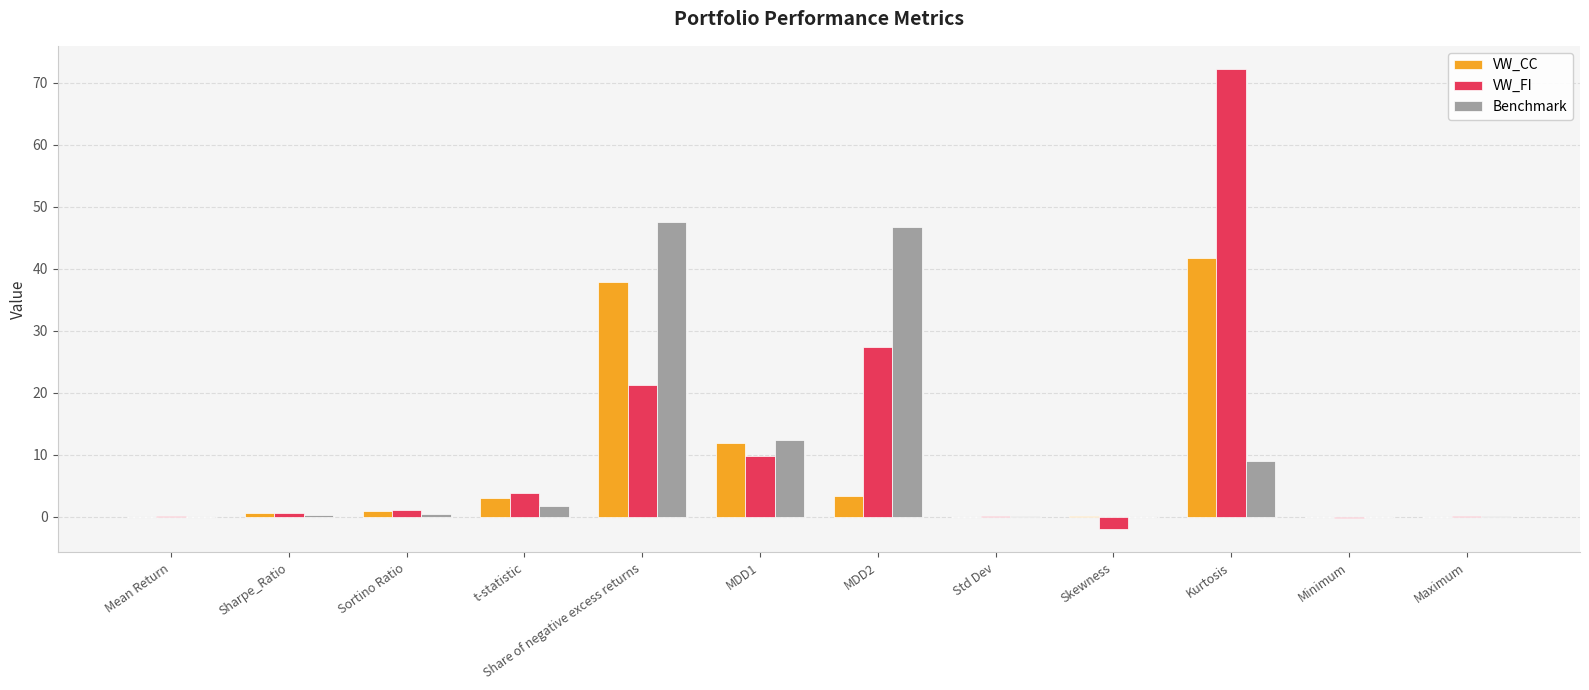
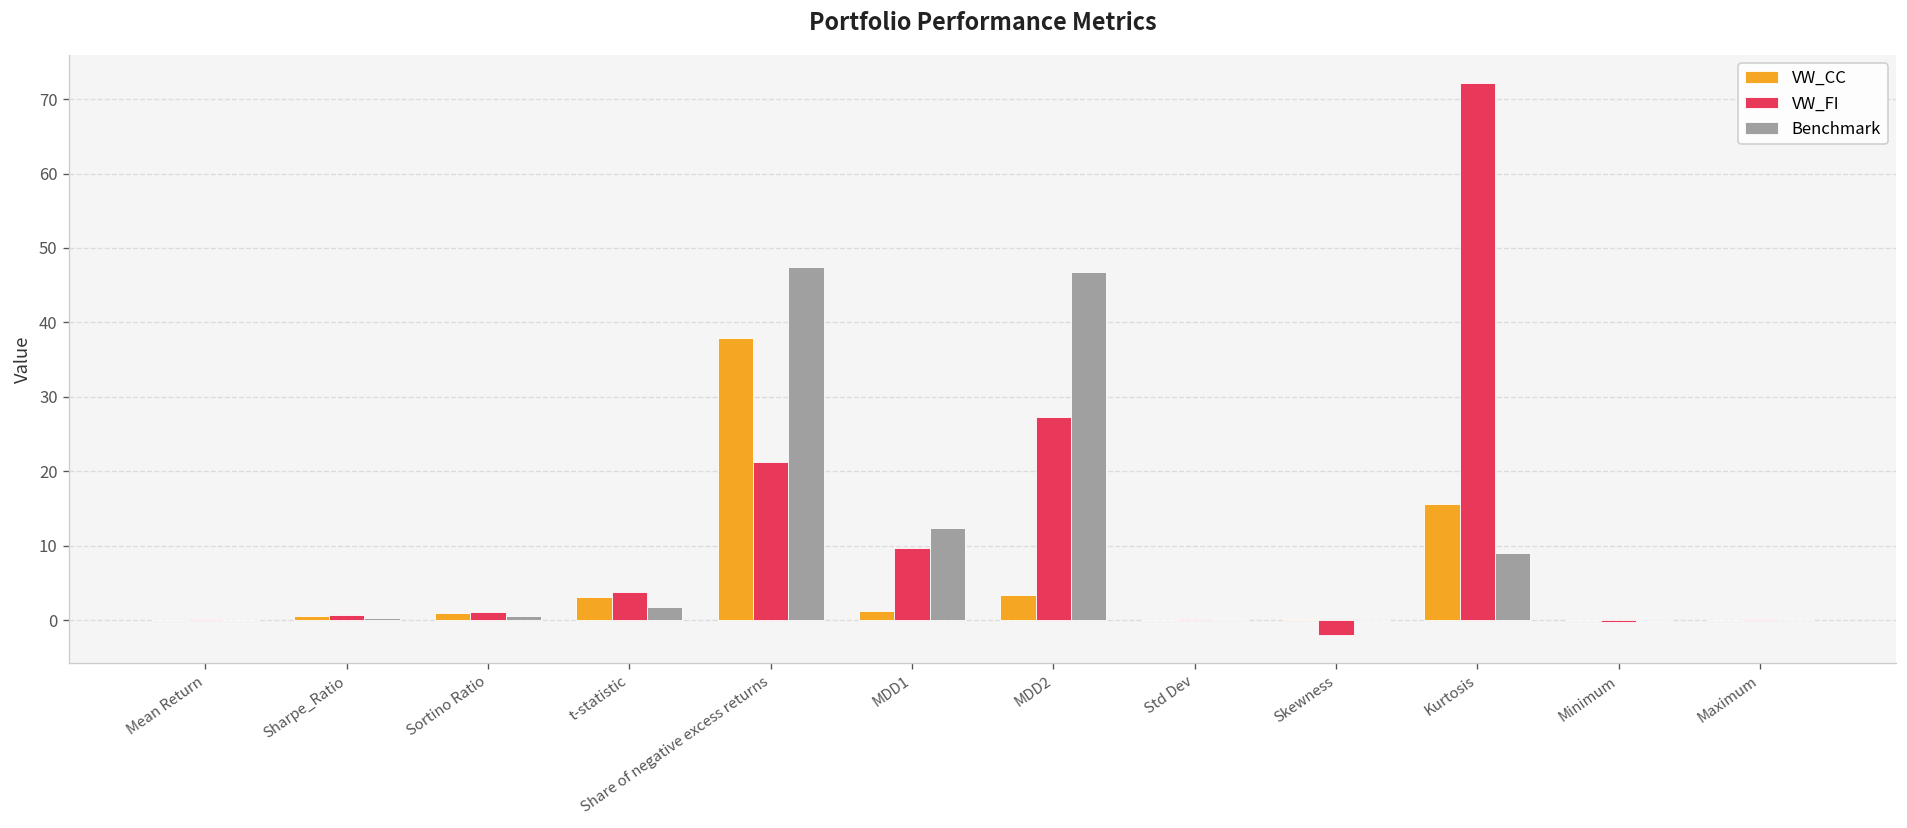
VW_CC, MDD1: 12 -> 1
VW_CC, Kurtosis: 42 -> 16
